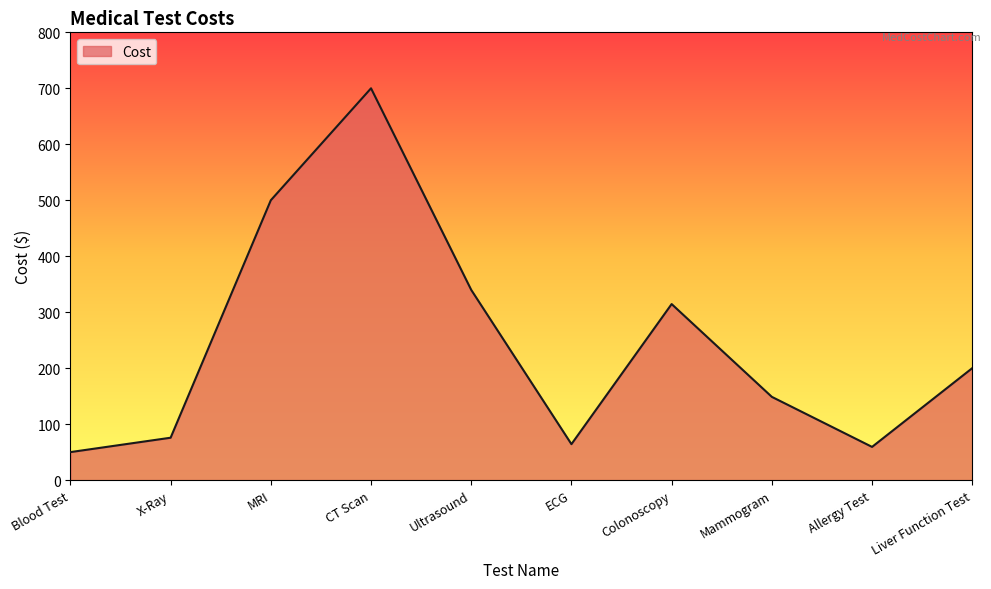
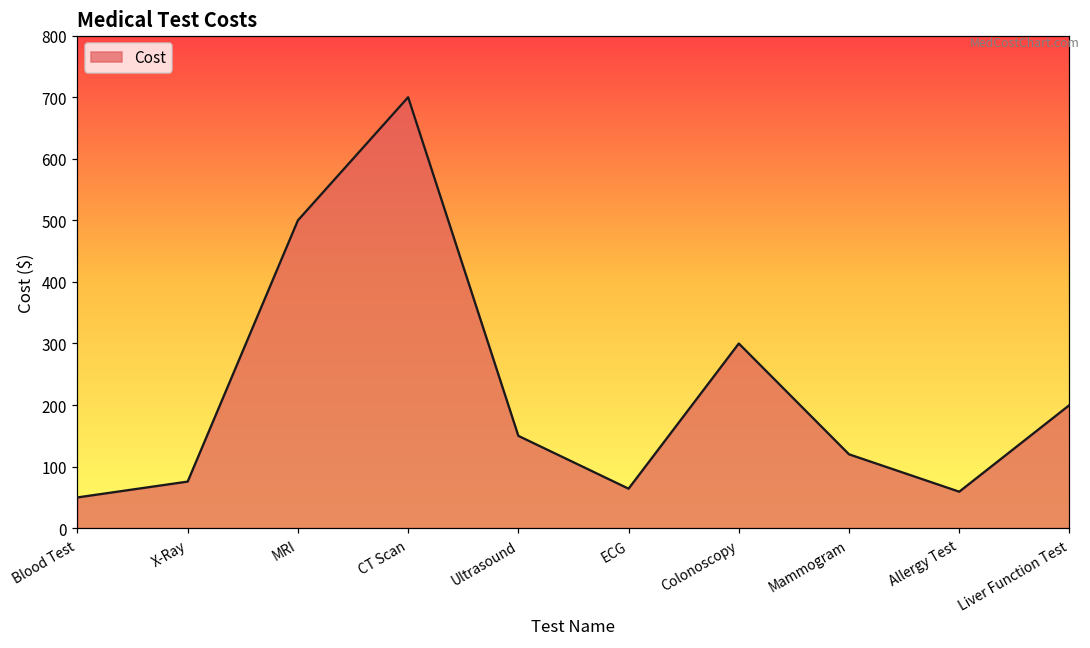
Ultrasound: 340 -> 150
Colonoscopy: 310 -> 300
Mammogram: 150 -> 120
